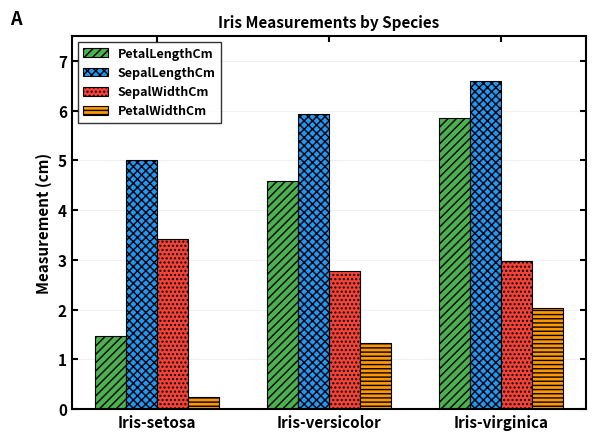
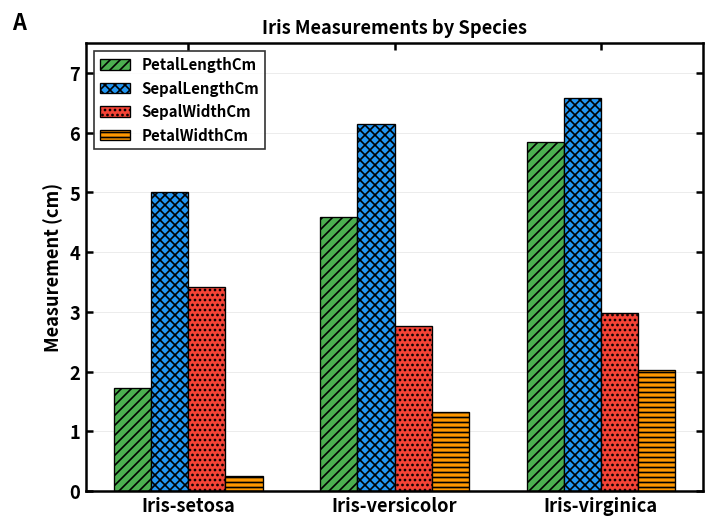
PetalLengthCm, Iris-setosa: 1.5 -> 1.7
SepalLengthCm, Iris-versicolor: 5.9 -> 6.1
